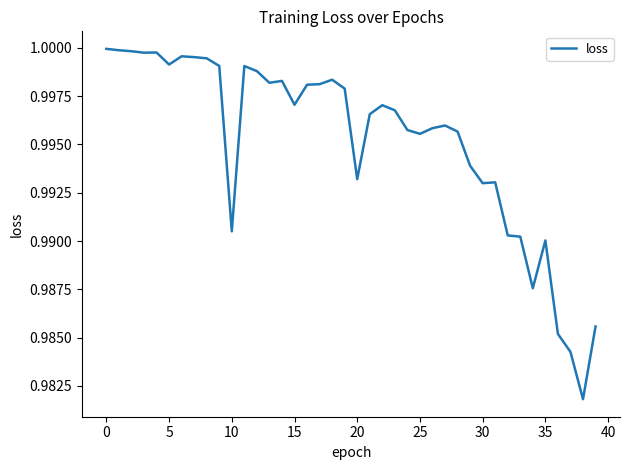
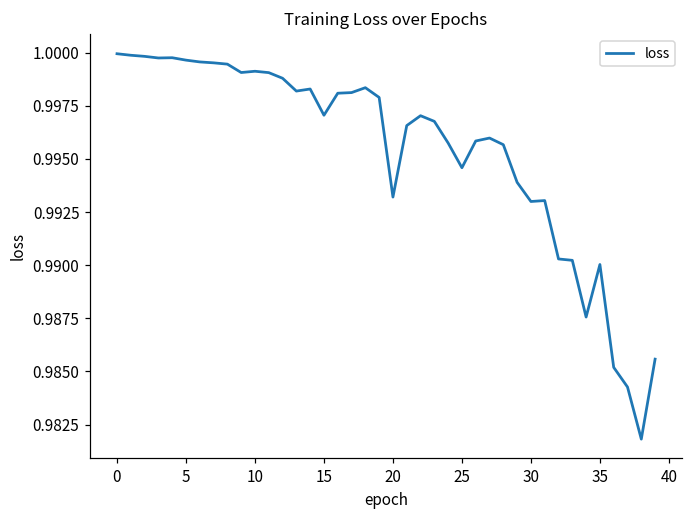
5: 0.9991 -> 0.9997
10: 0.9905 -> 0.9991
25: 0.9956 -> 0.9946
